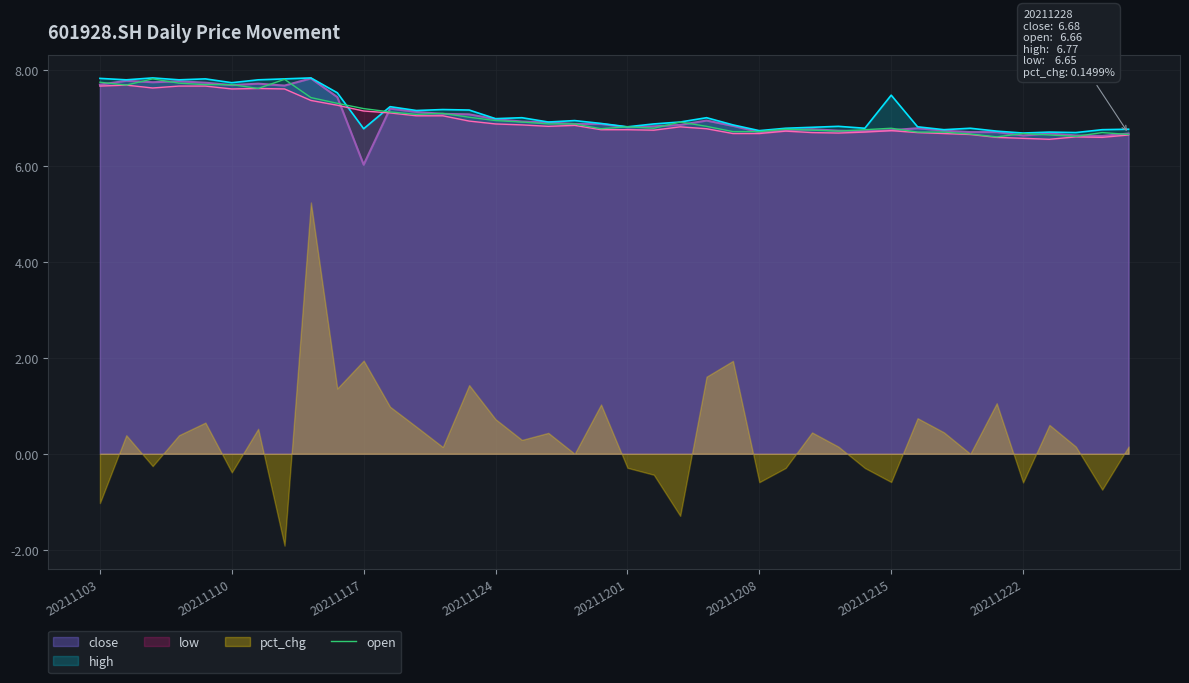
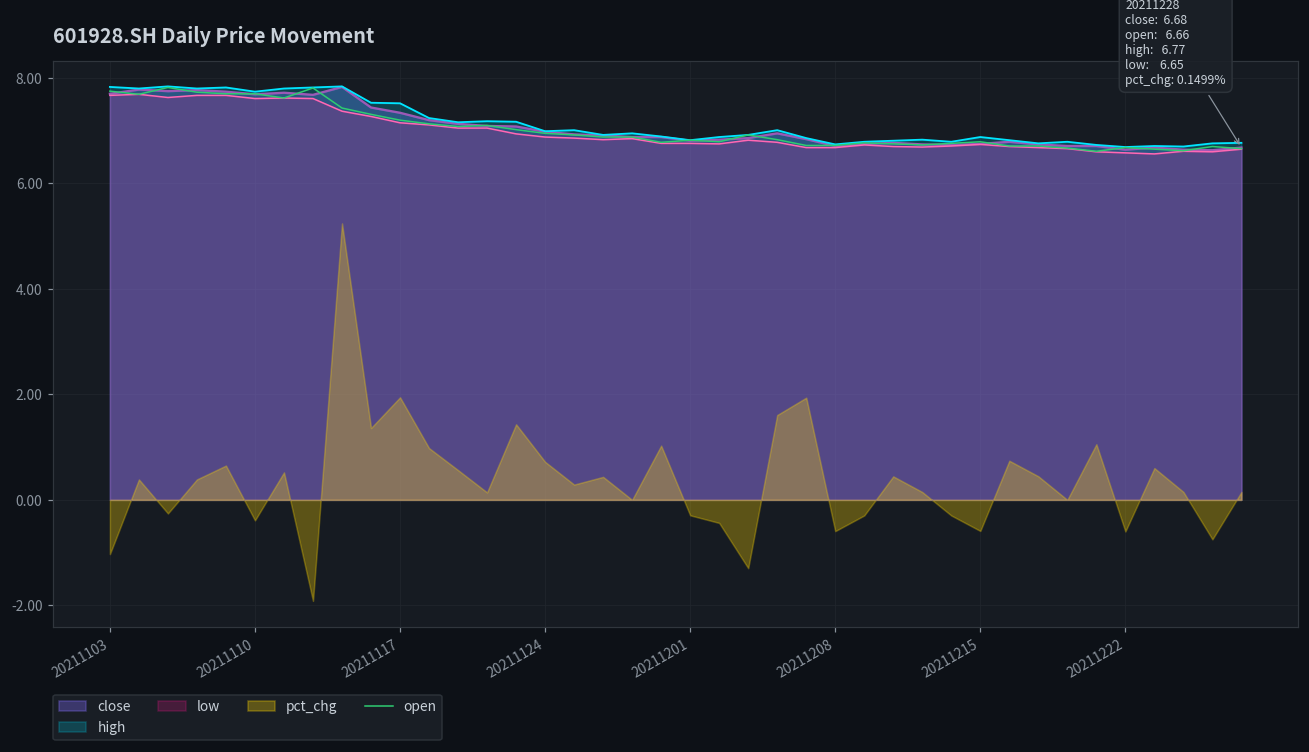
close, 20211117: 6.0 -> 7.3
high, 20211117: 6.8 -> 7.5
high, 20211215: 7.5 -> 6.9
